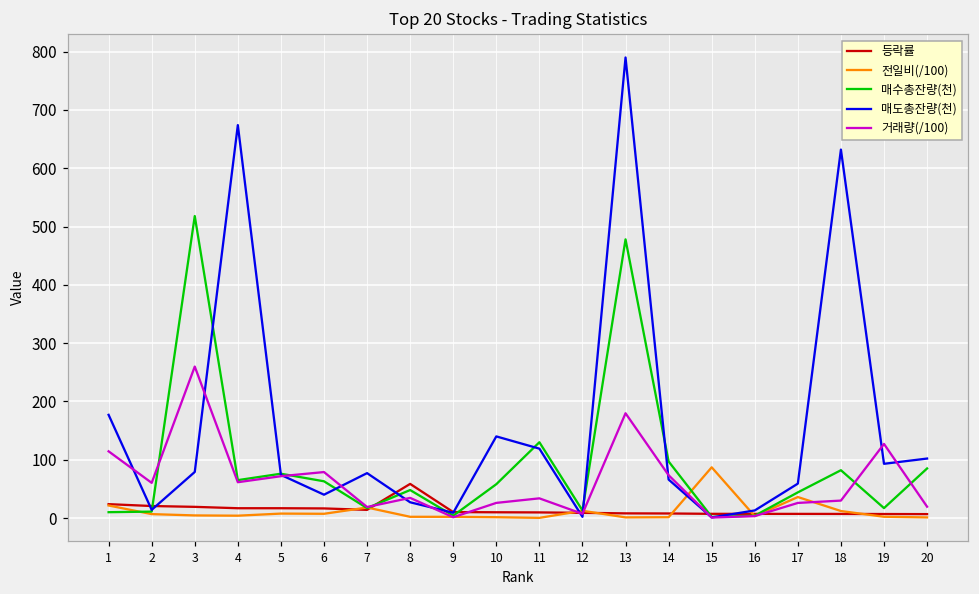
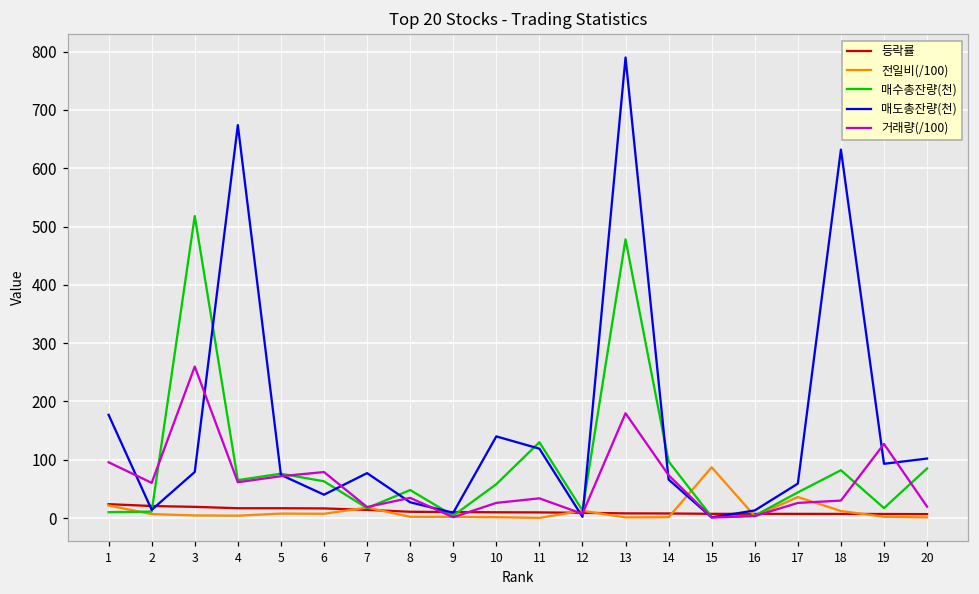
거래량(/100), 1: 110 -> 100
등락률, 8: 60 -> 10
